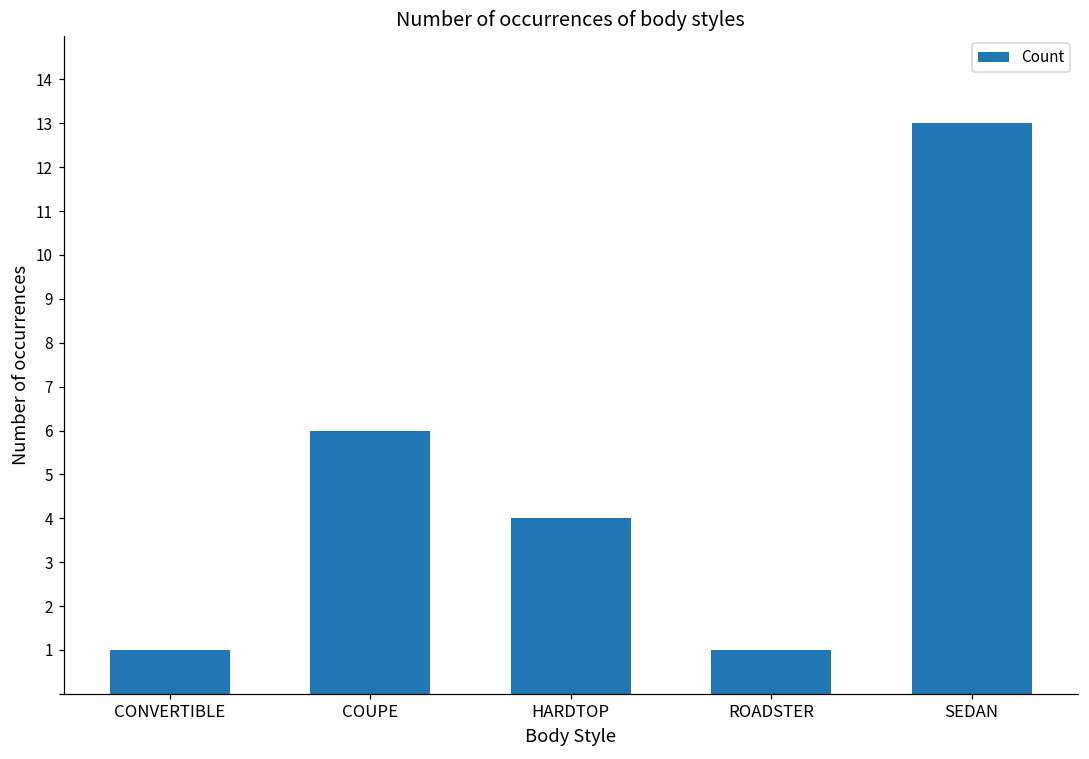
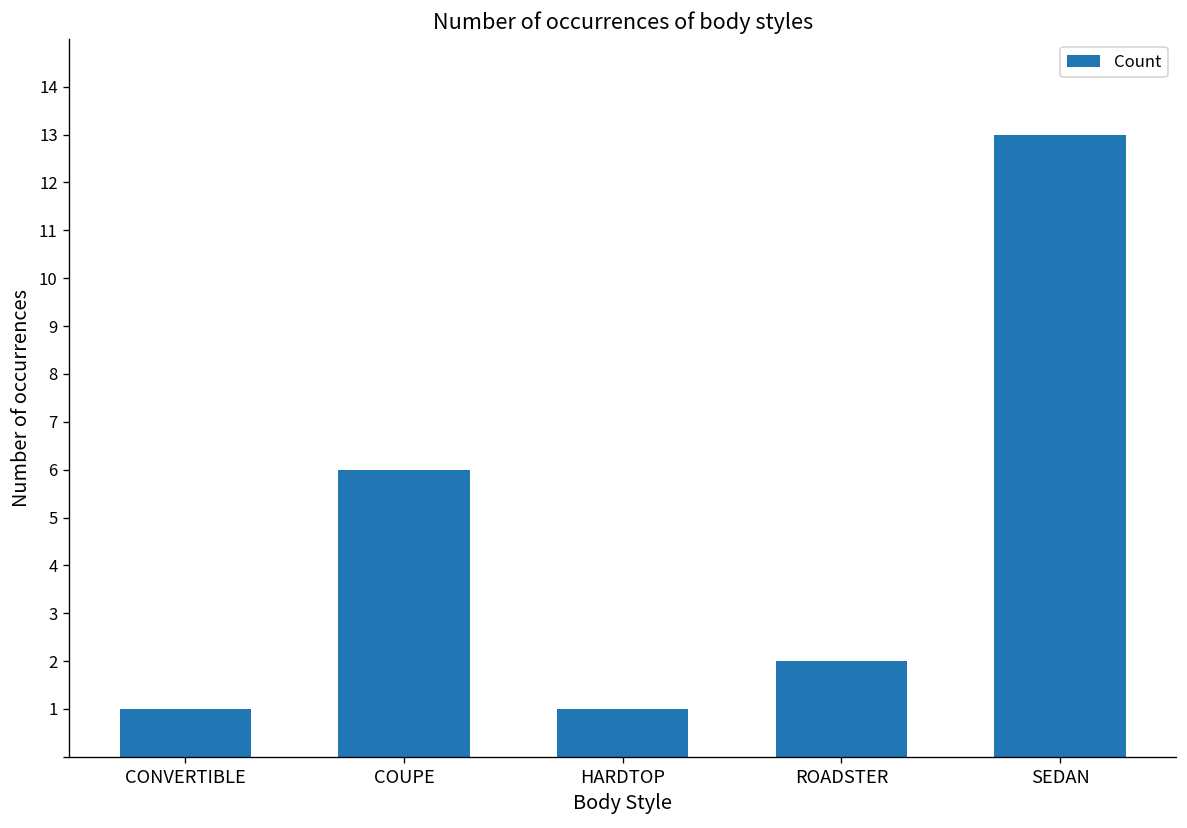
HARDTOP: 4 -> 1
ROADSTER: 1 -> 2
